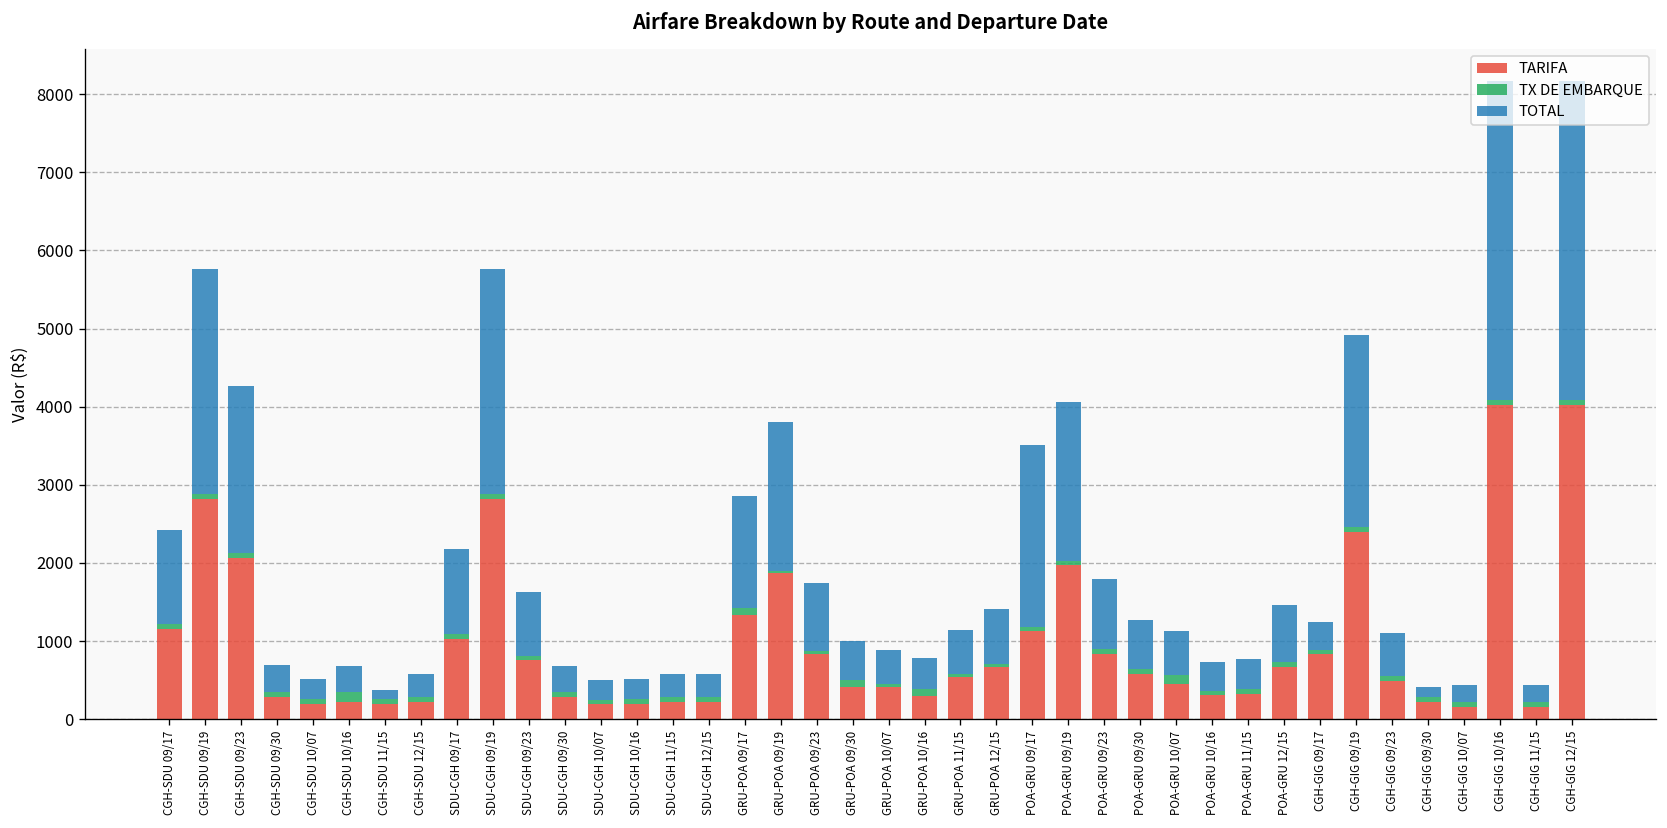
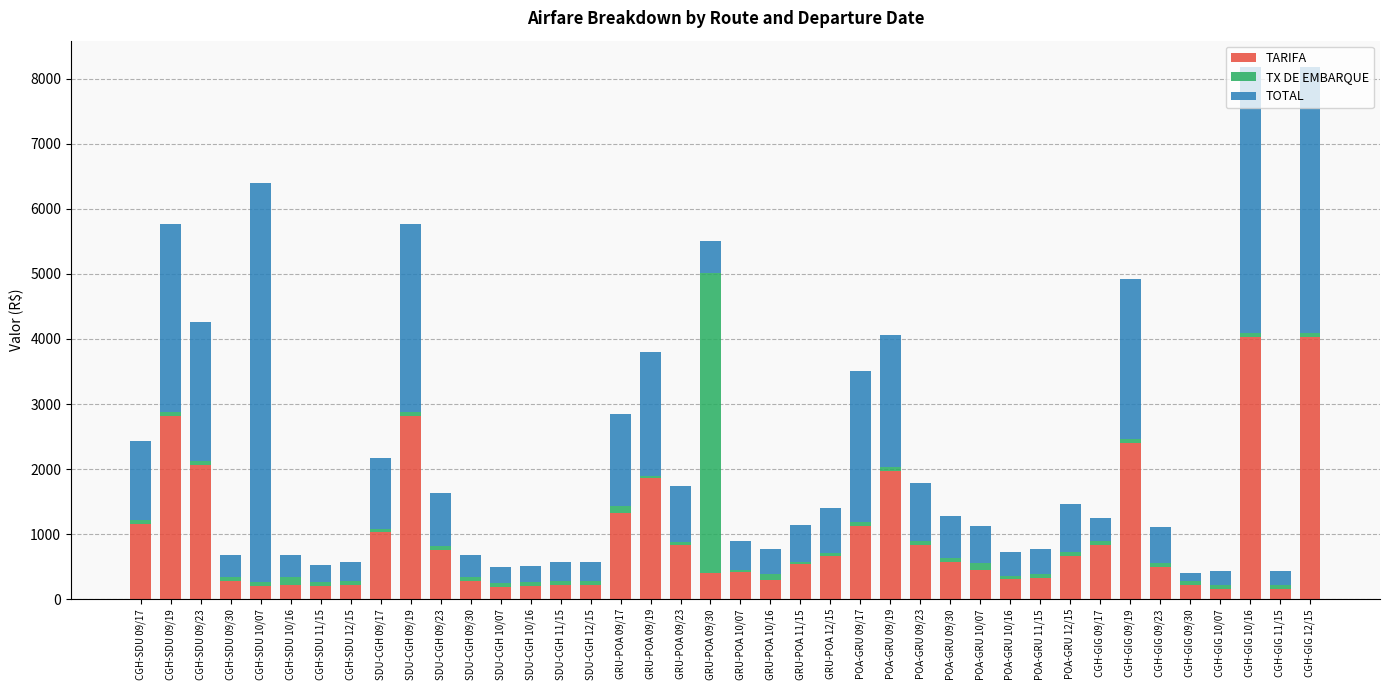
TOTAL, CGH-SDU 10/07: 300 -> 6100
TOTAL, CGH-SDU 11/15: 100 -> 300
TX DE EMBARQUE, GRU-POA 09/30: 100 -> 4600
